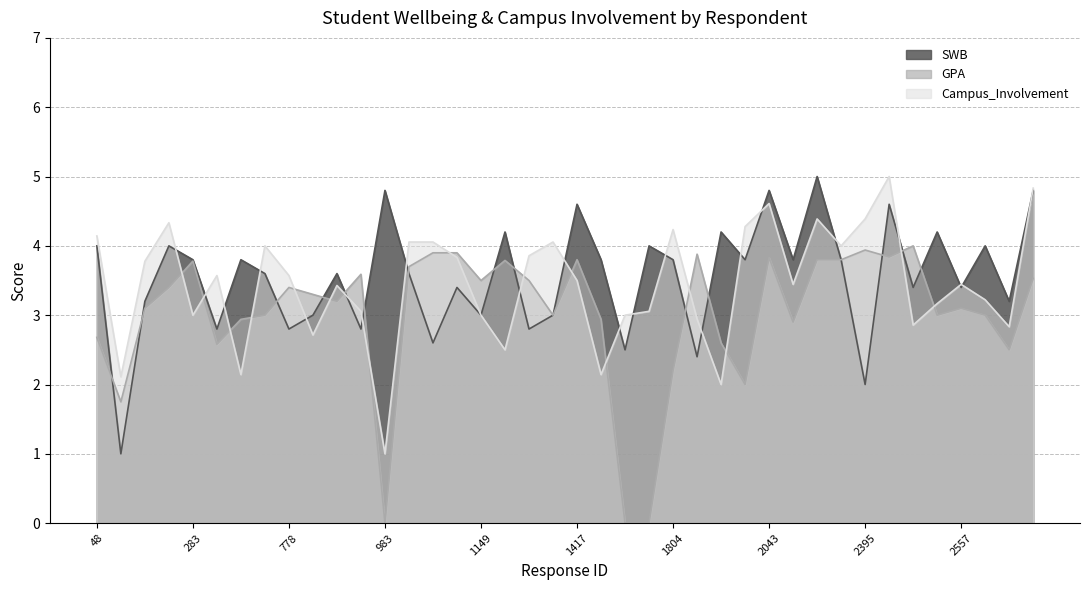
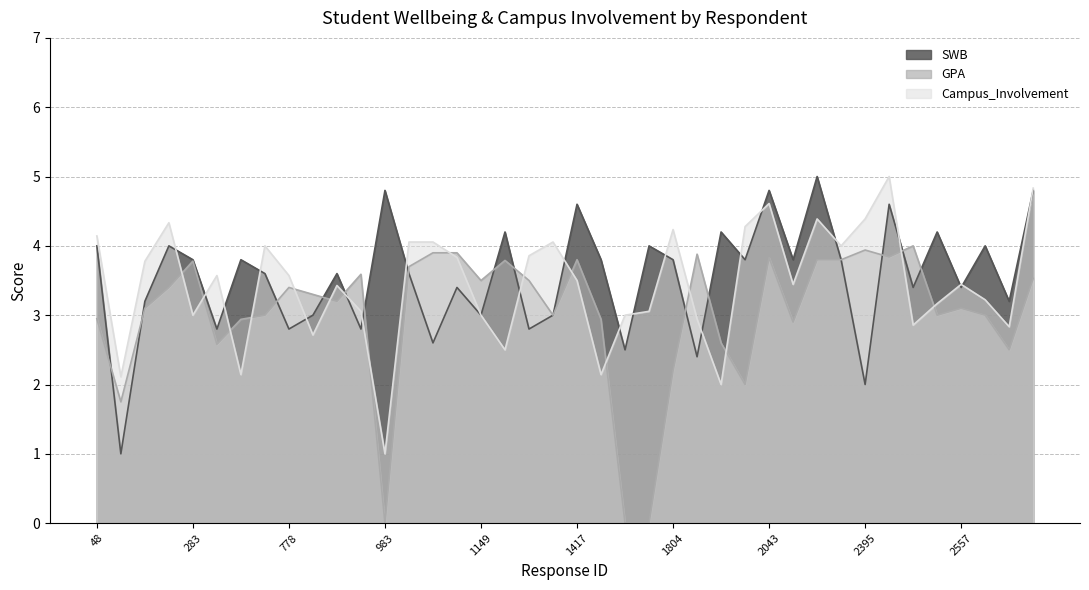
GPA, 48: 2.7 -> 3.0
